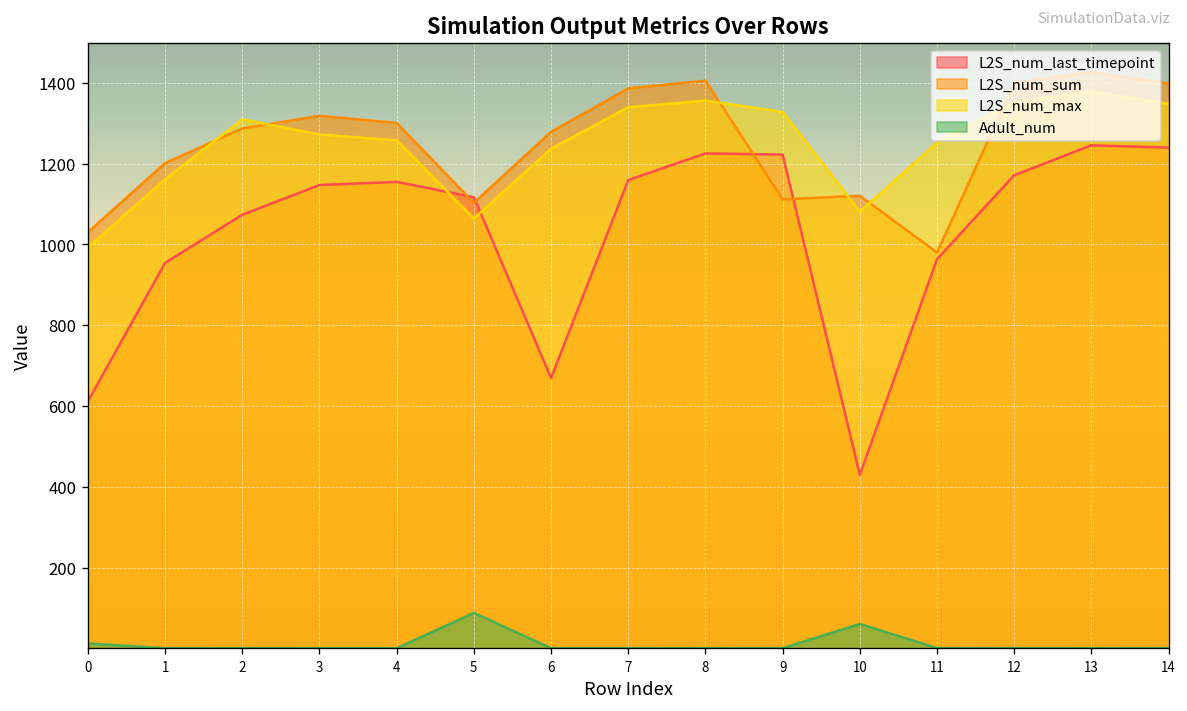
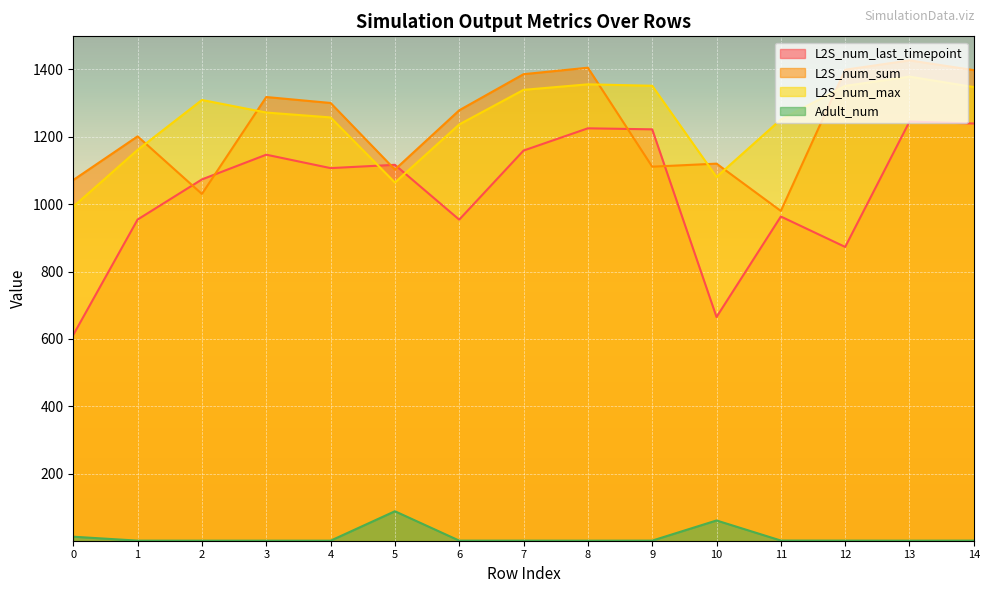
L2S_num_sum, 0: 1030 -> 1070
L2S_num_sum, 2: 1290 -> 1030
L2S_num_last_timepoint, 4: 1150 -> 1110
L2S_num_last_timepoint, 6: 670 -> 950
L2S_num_max, 9: 1330 -> 1350
L2S_num_last_timepoint, 10: 430 -> 670
L2S_num_last_timepoint, 12: 1170 -> 870
